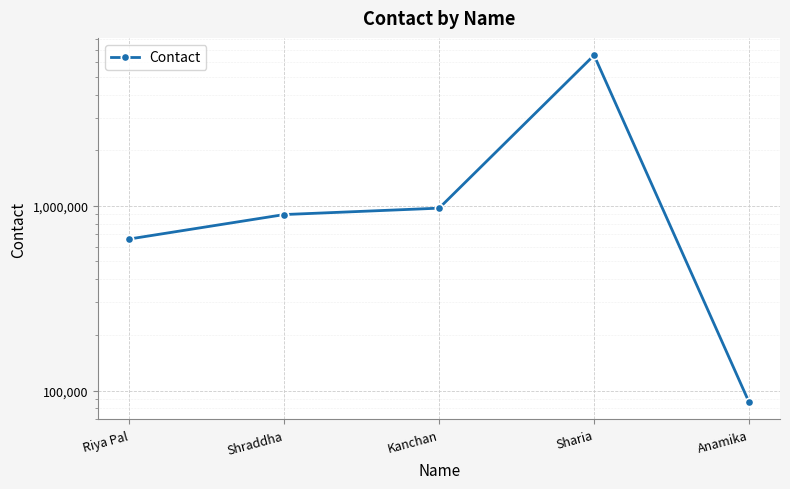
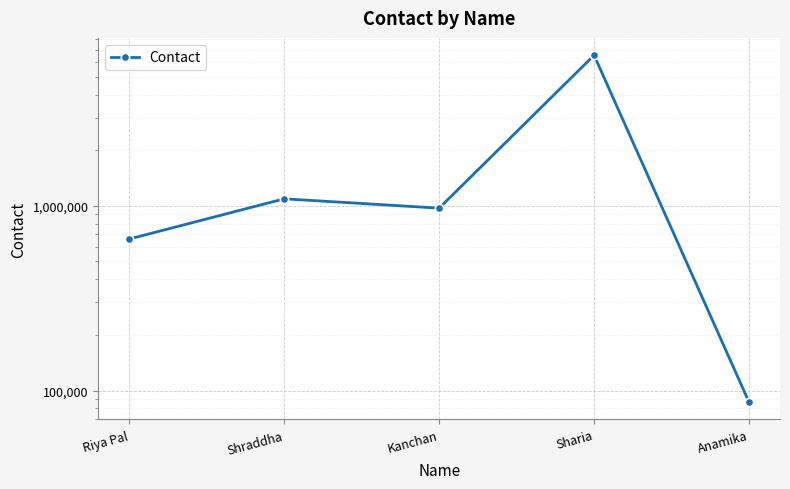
Shraddha: 900,000 -> 1,100,000
